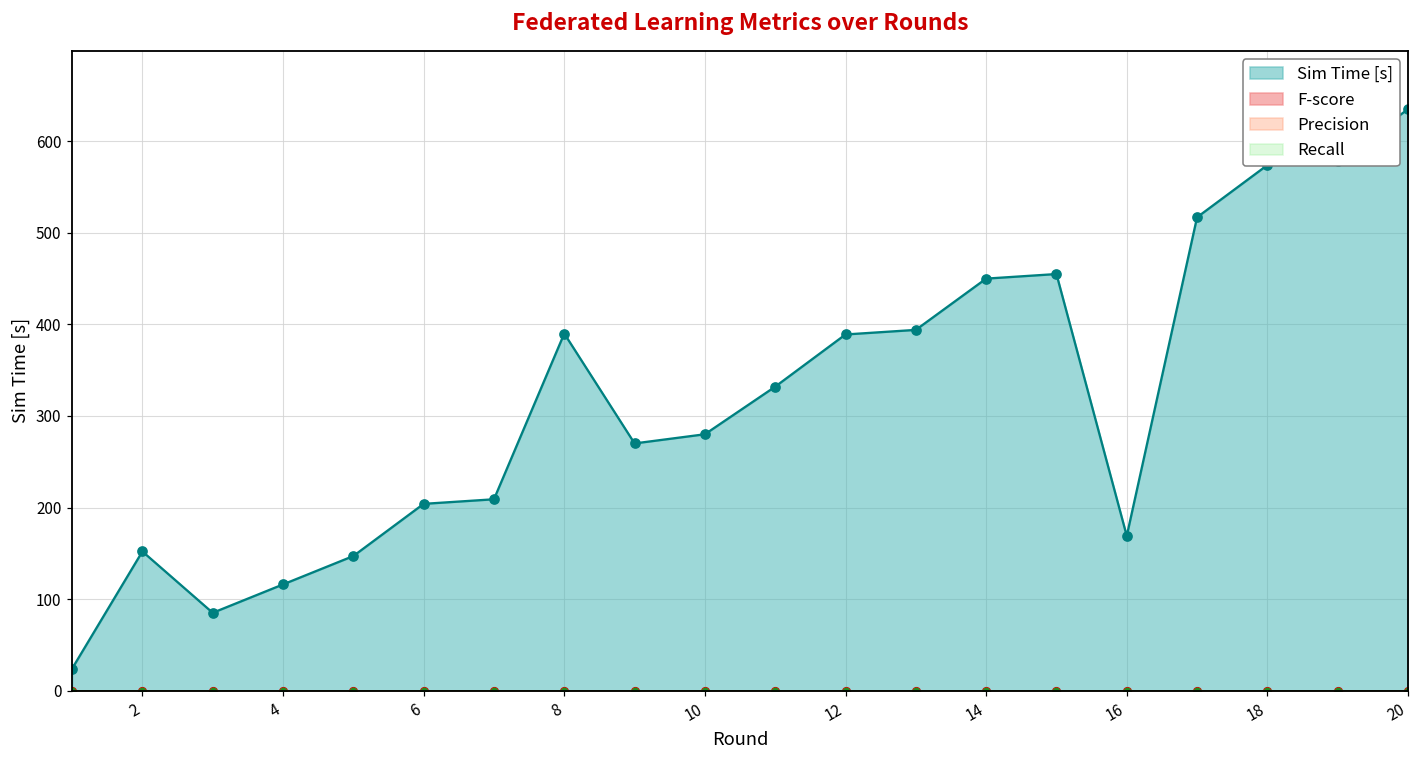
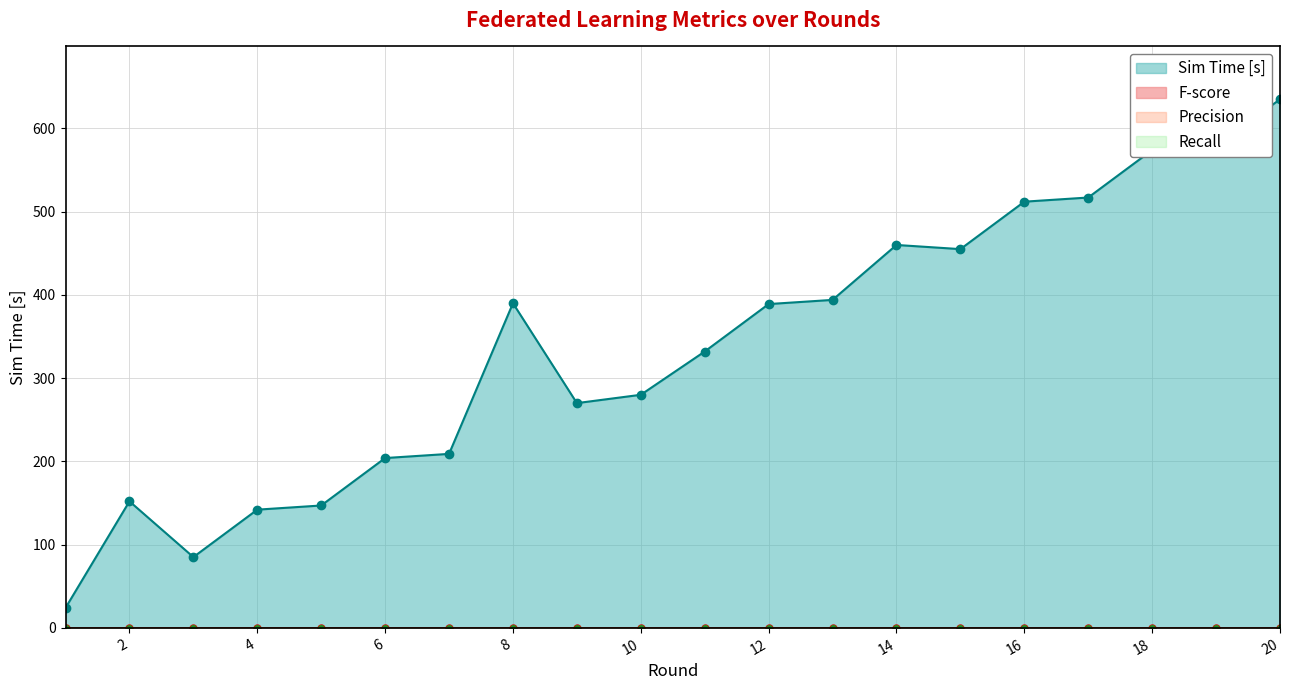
Sim Time [s], 4: 120 -> 140
Sim Time [s], 14: 450 -> 460
Sim Time [s], 16: 170 -> 510
